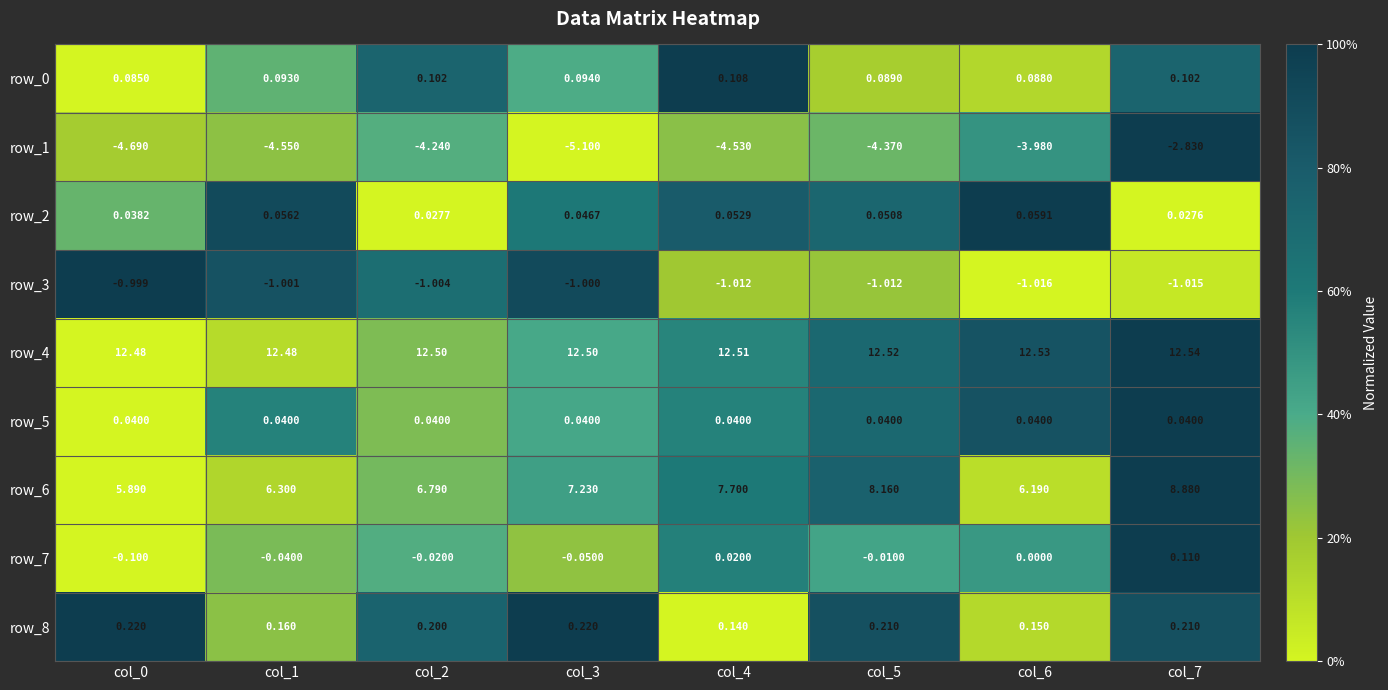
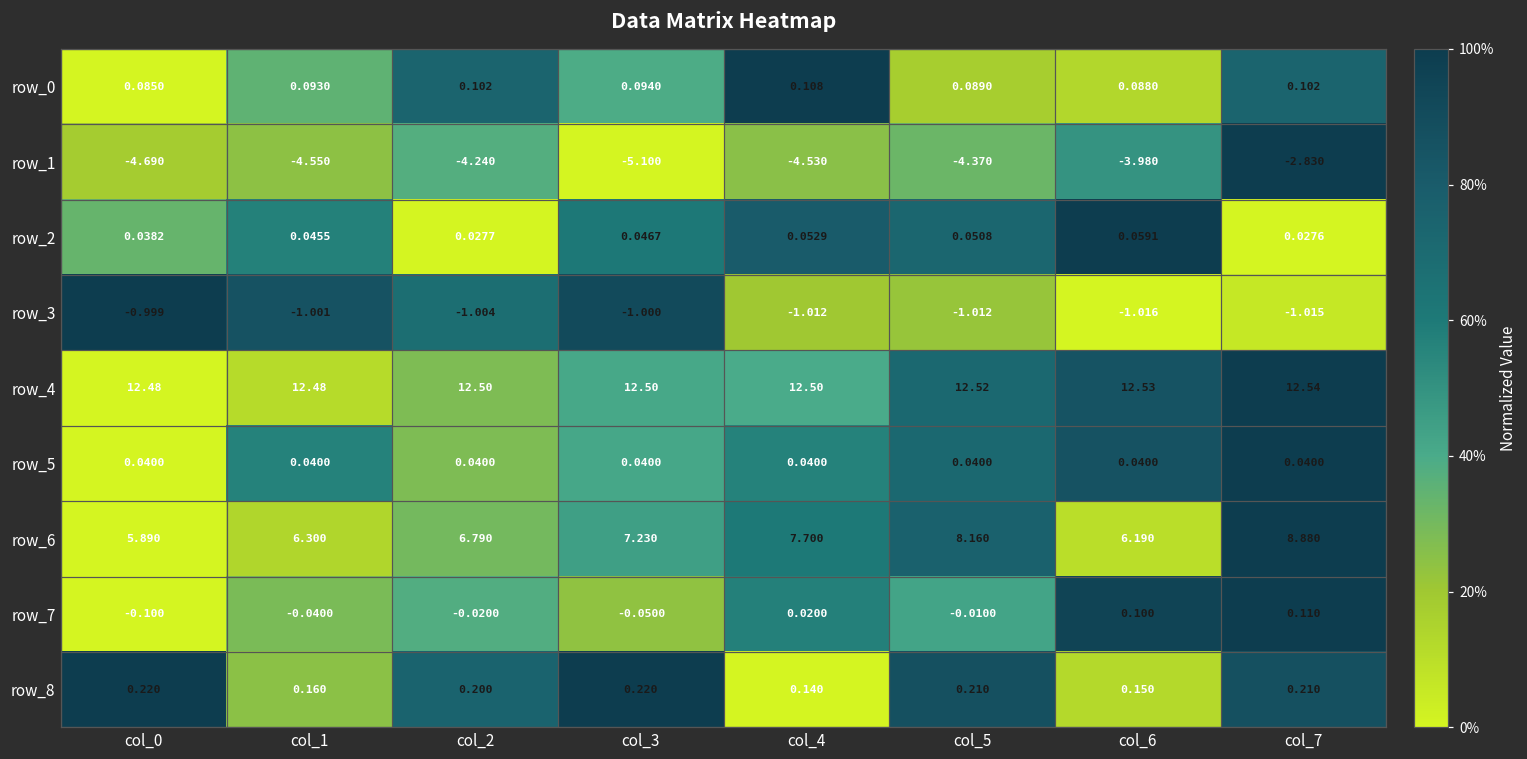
row_2, col_1: 0.0562 -> 0.0455
row_4, col_4: 12.51 -> 12.50
row_7, col_6: 0.0000 -> 0.100
